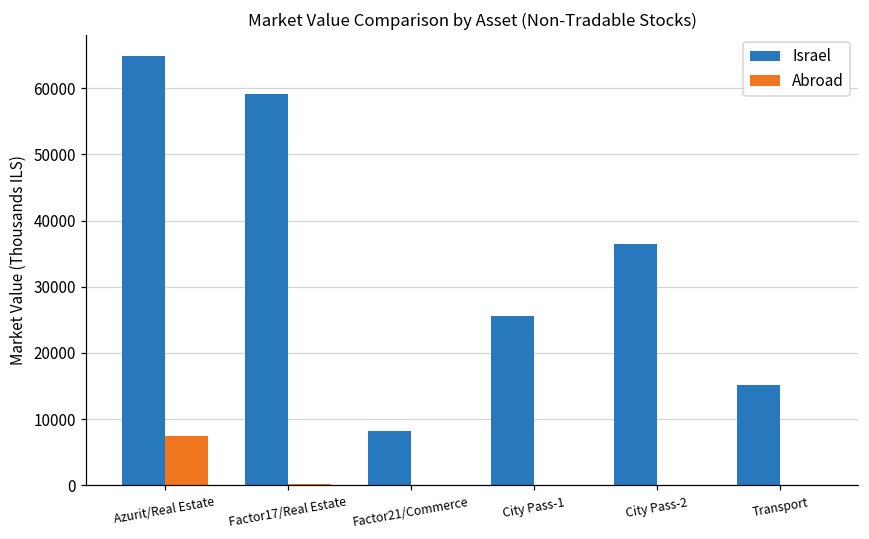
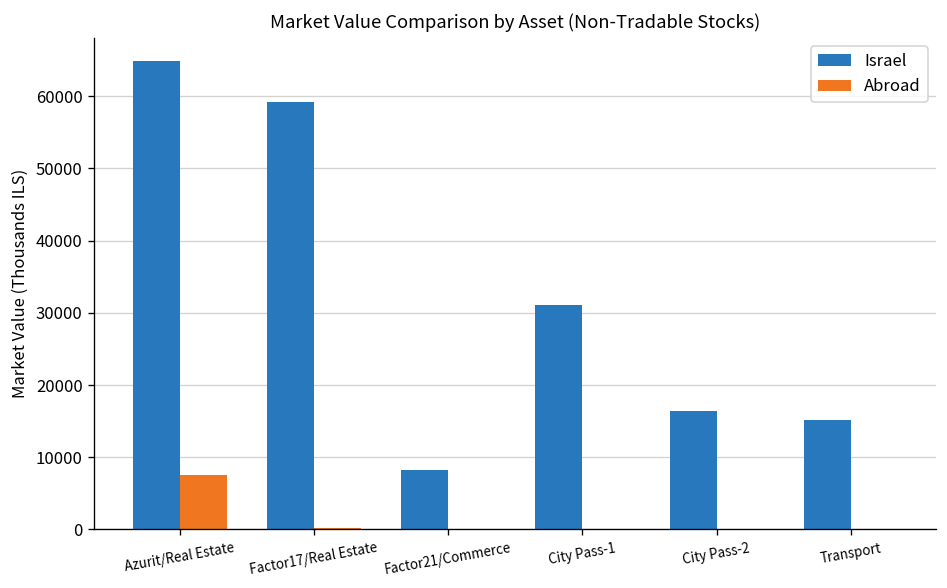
Israel, City Pass-1: 26000 -> 31000
Israel, City Pass-2: 36000 -> 16000
